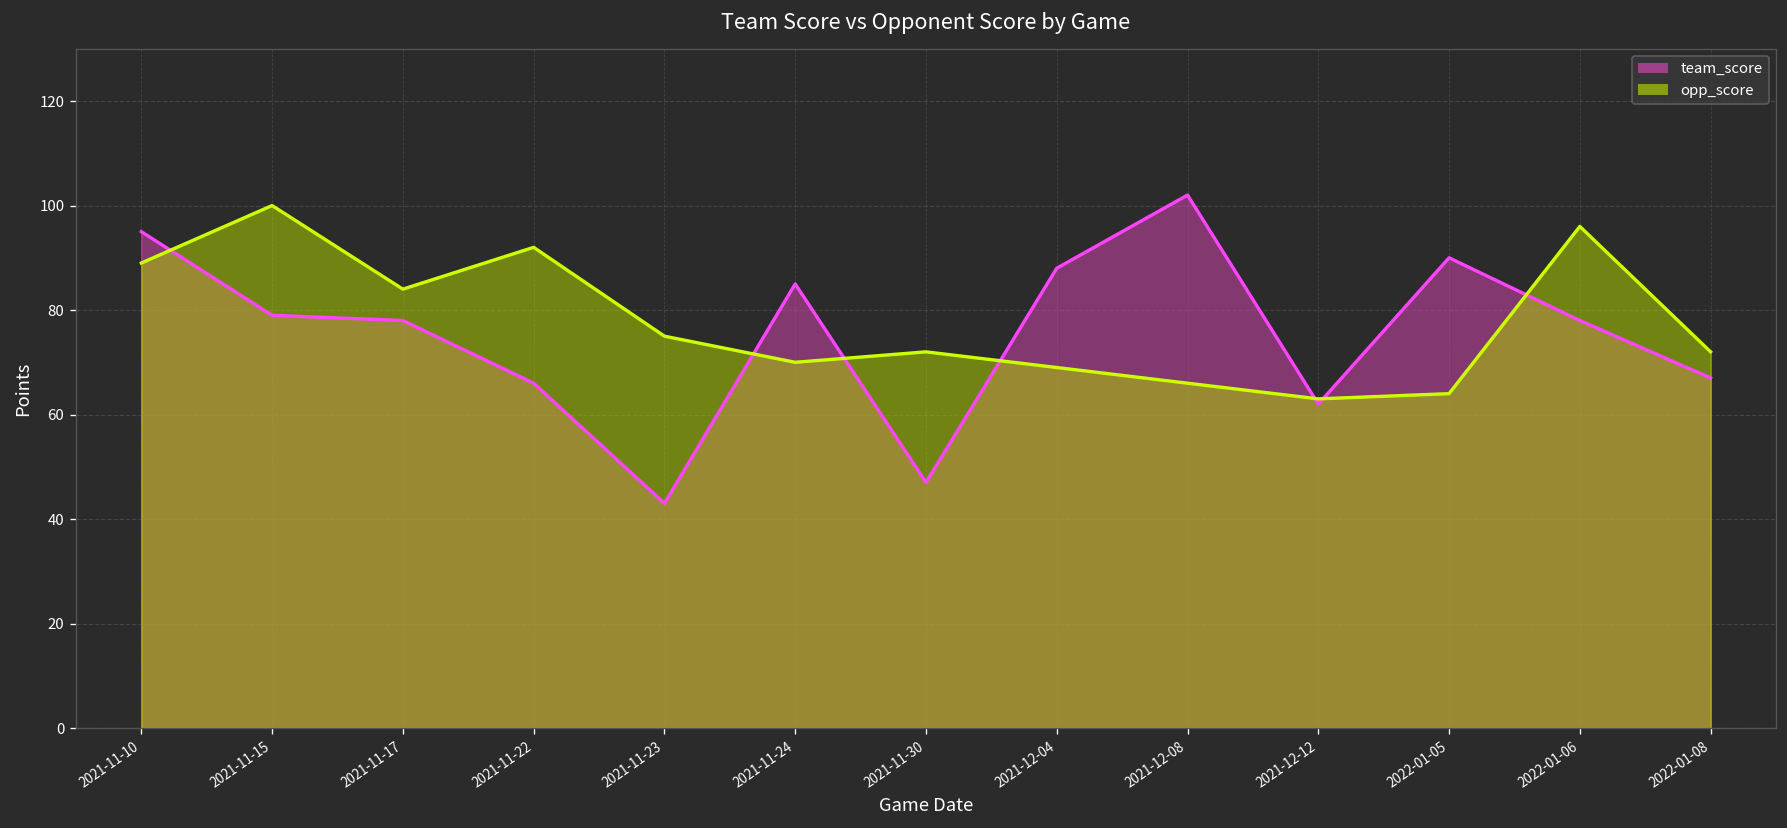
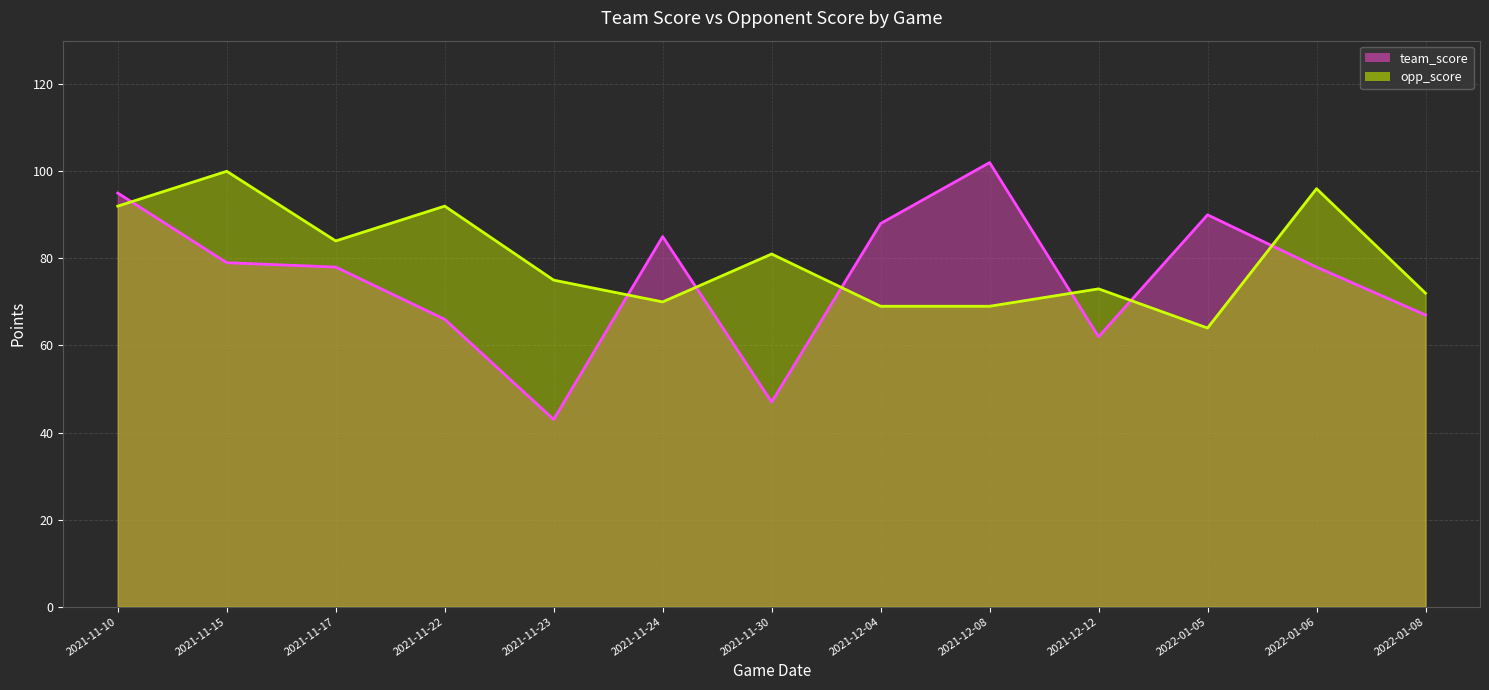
opp_score, 2021-11-10: 89 -> 92
opp_score, 2021-11-30: 72 -> 81
opp_score, 2021-12-08: 66 -> 69
opp_score, 2021-12-12: 63 -> 73
